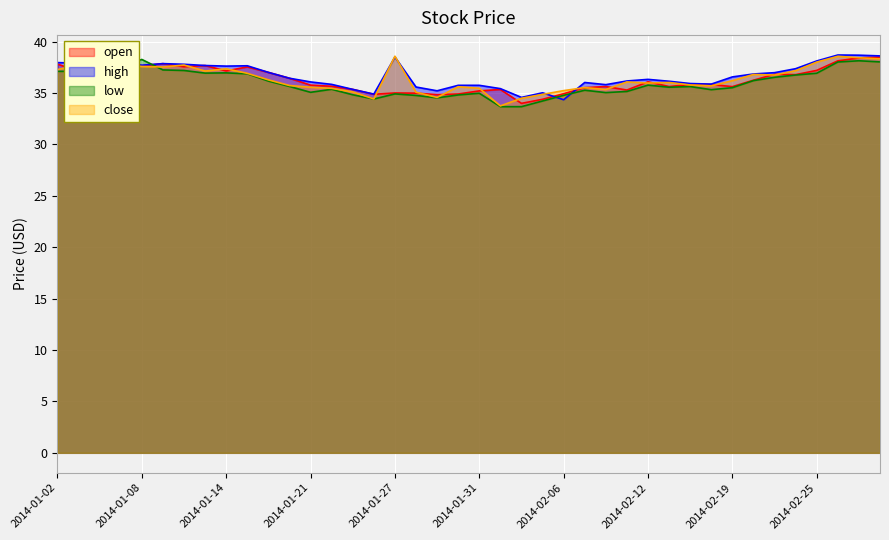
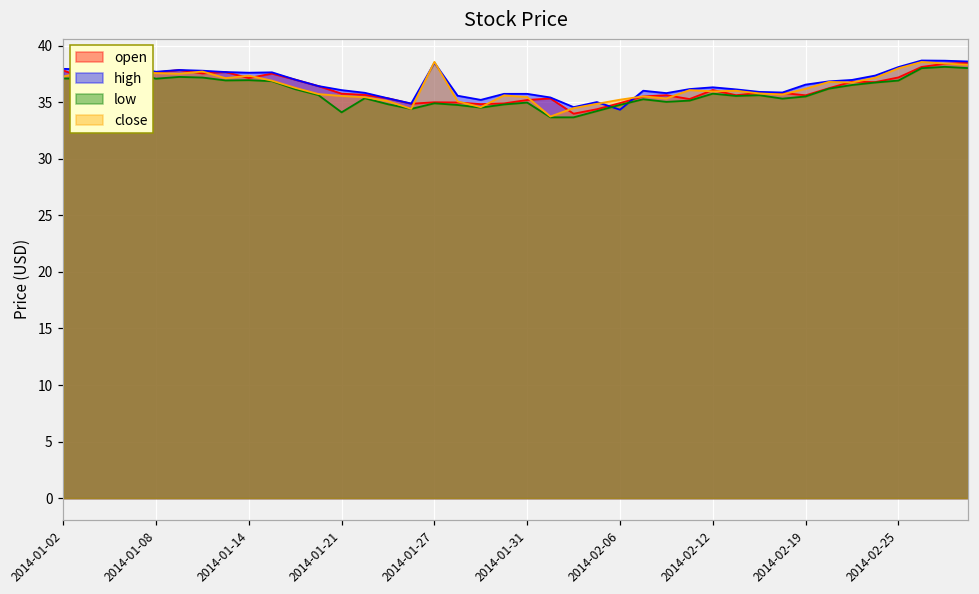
low, 2014-01-08: 38.3 -> 37.1
low, 2014-01-21: 35.1 -> 34.1
